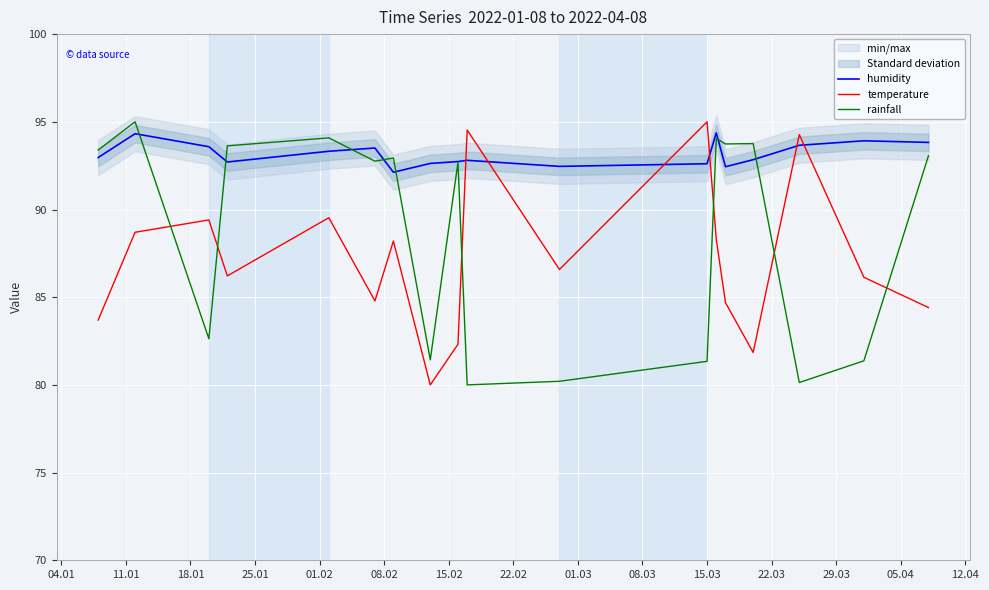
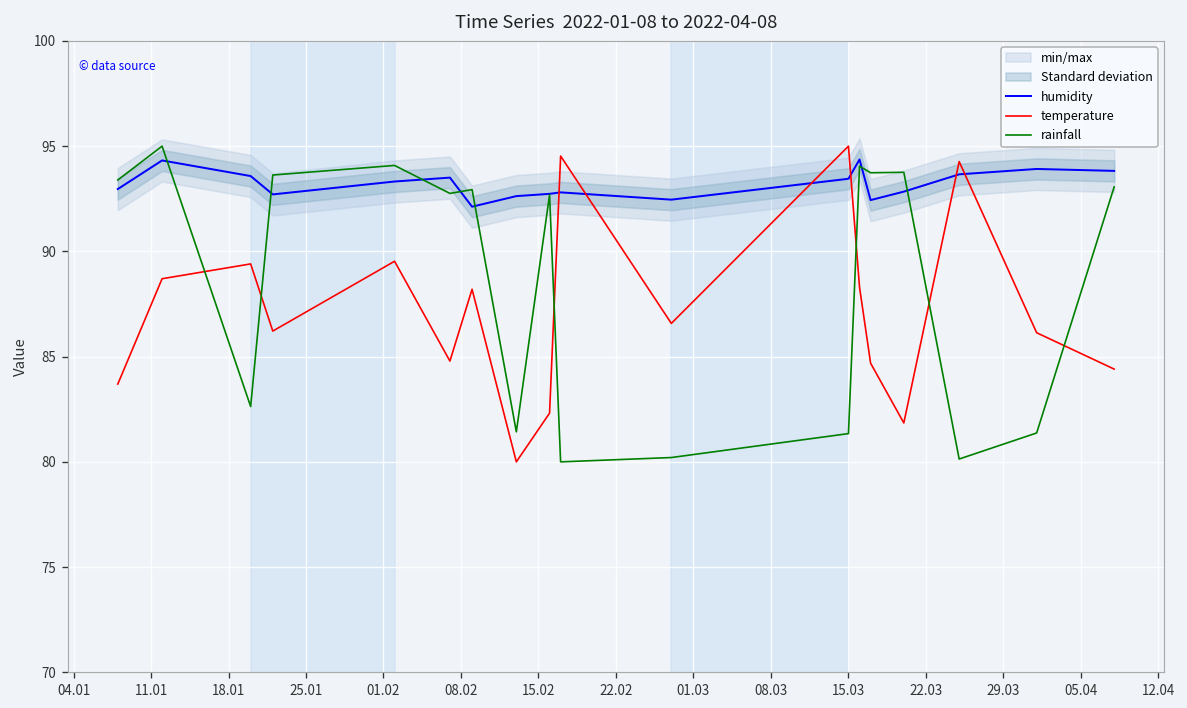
humidity, 15.03: 92.6 -> 93.5
